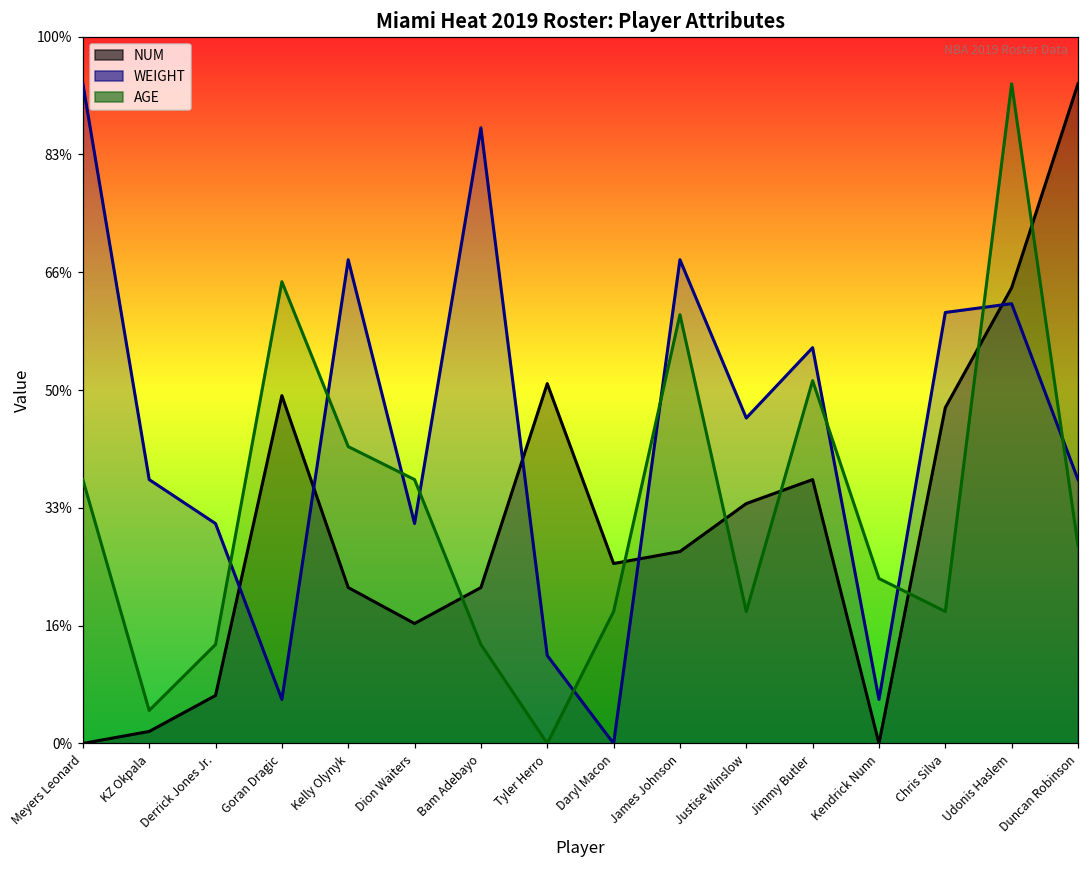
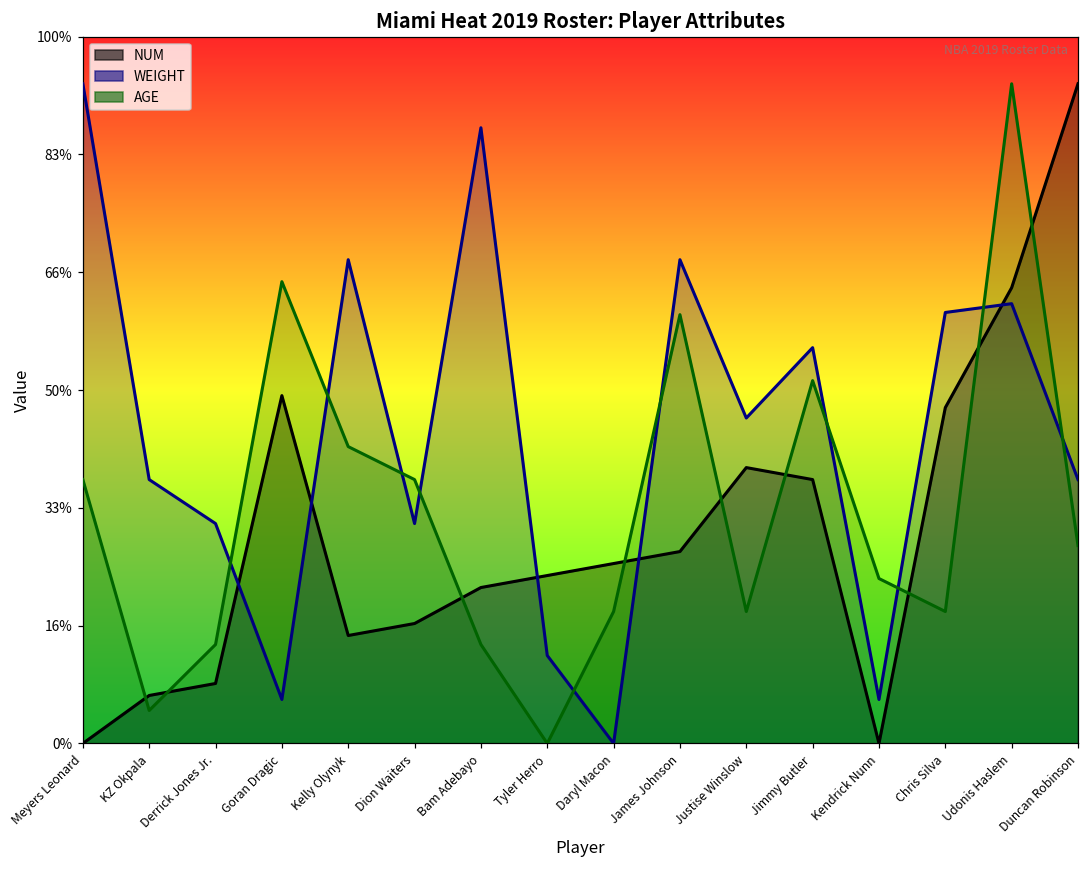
NUM, KZ Okpala: 2% -> 7%
NUM, Derrick Jones Jr.: 7% -> 8%
NUM, Kelly Olynyk: 22% -> 15%
NUM, Tyler Herro: 51% -> 24%
NUM, Justise Winslow: 34% -> 39%
